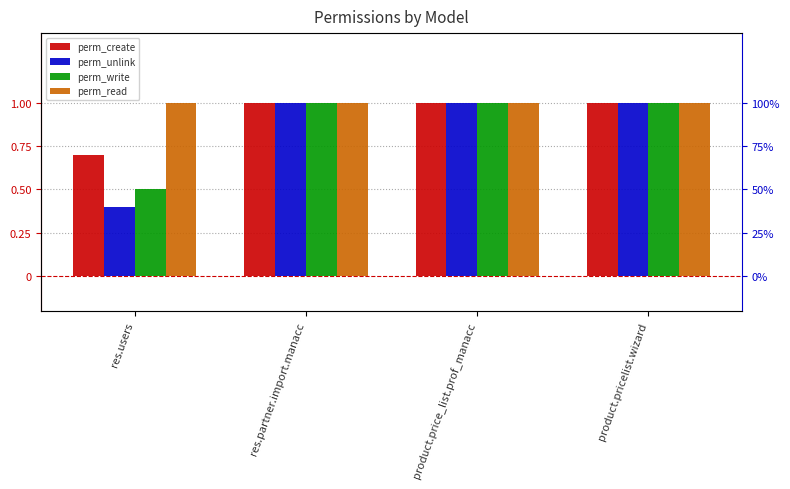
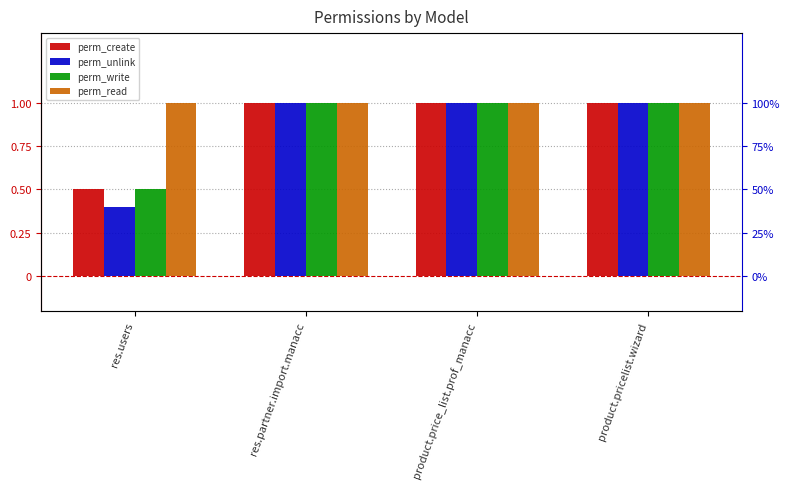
perm_create, res.users: 0.7 -> 0.5
